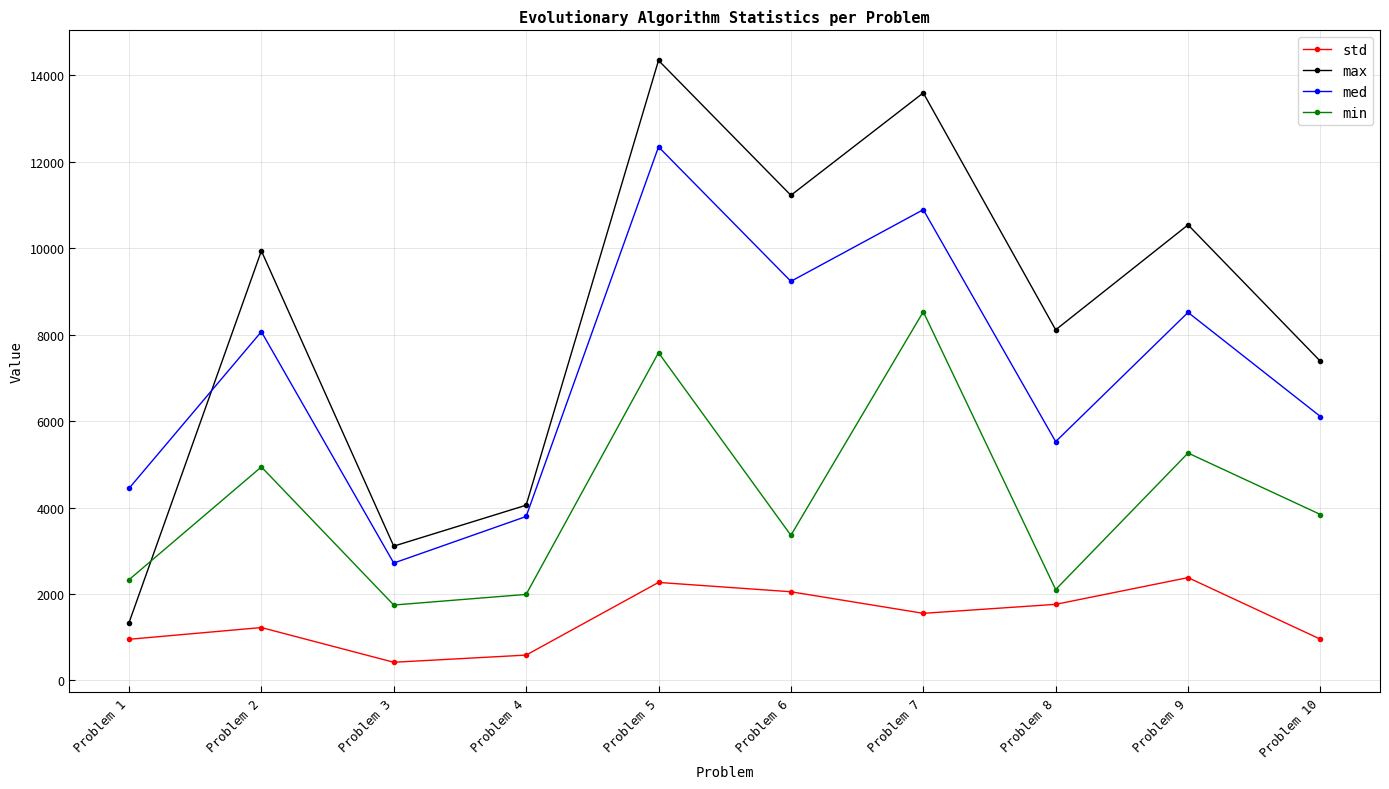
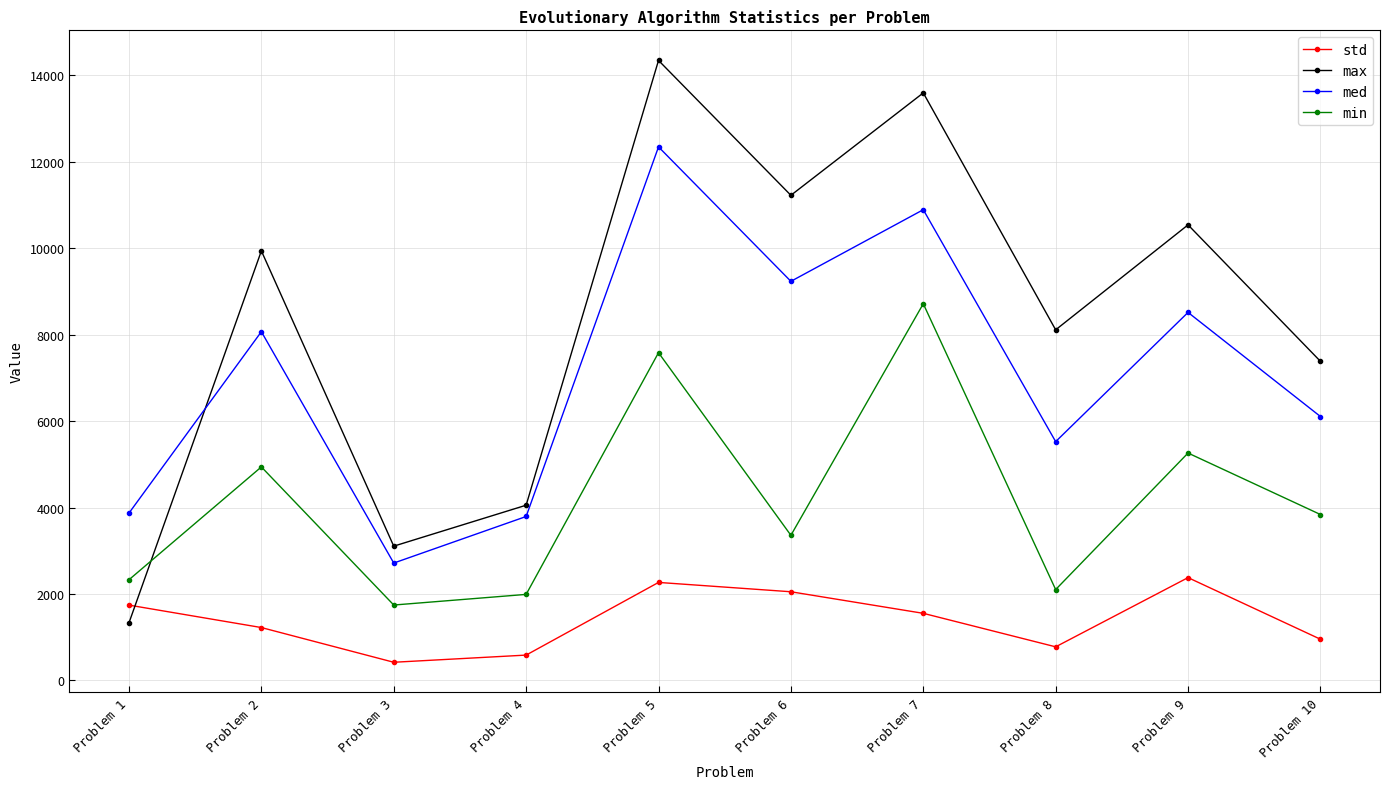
std, Problem 1: 1000 -> 1700
med, Problem 1: 4400 -> 3900
min, Problem 7: 8500 -> 8700
std, Problem 8: 1800 -> 800
